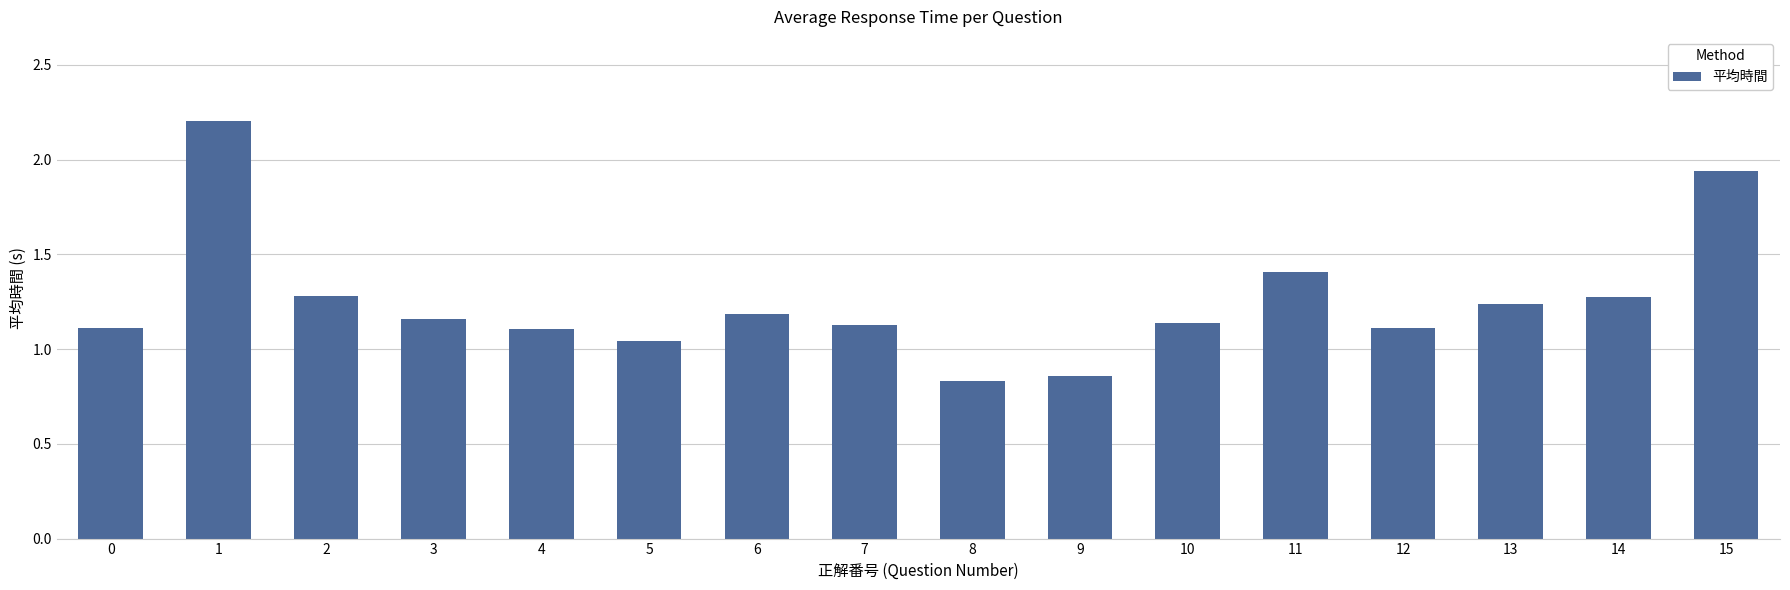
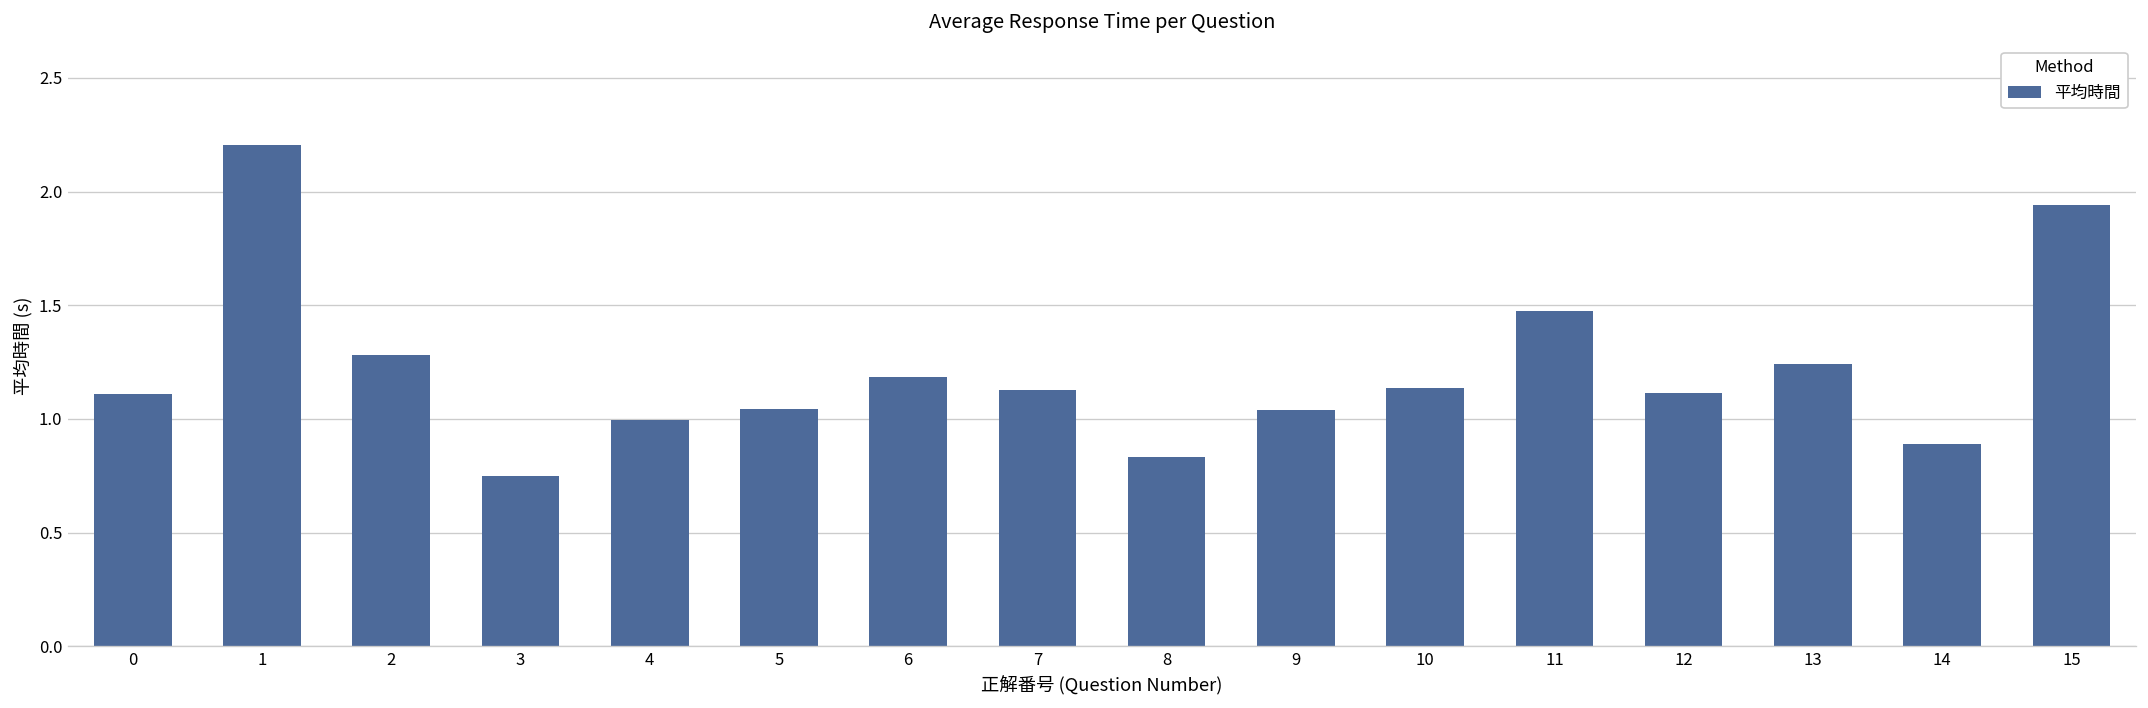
3: 1.16 -> 0.75
4: 1.11 -> 0.99
9: 0.86 -> 1.04
11: 1.41 -> 1.47
14: 1.27 -> 0.89
